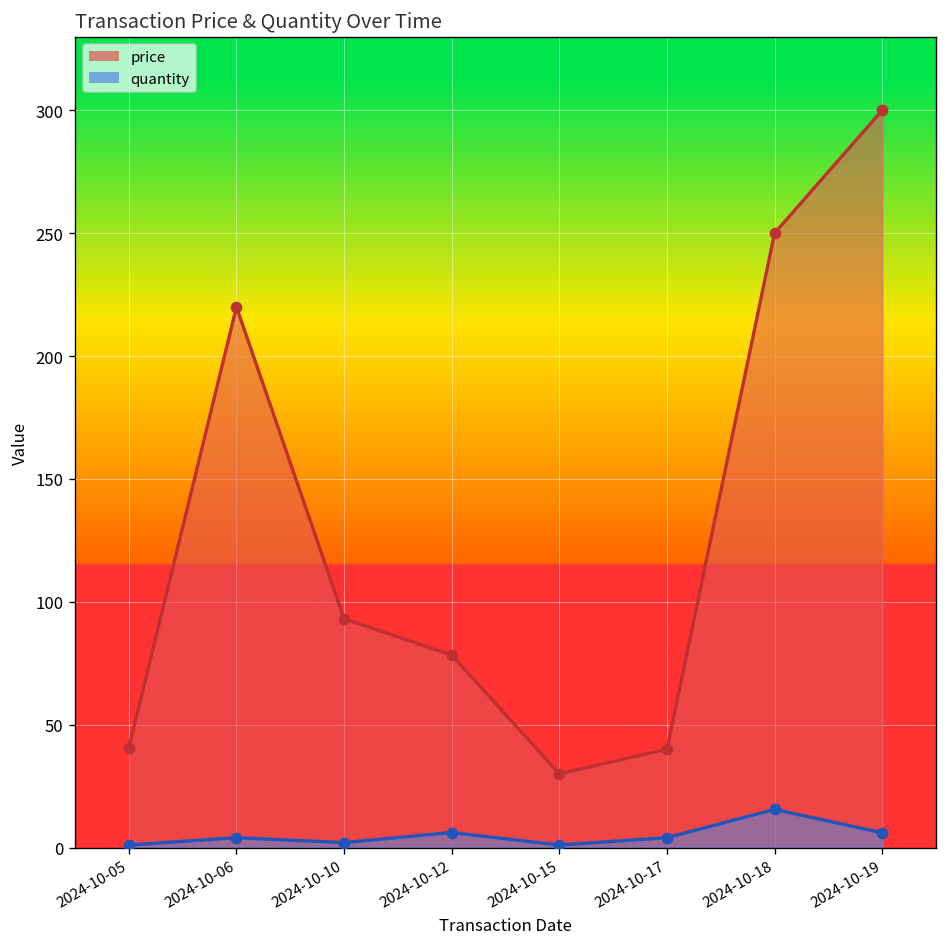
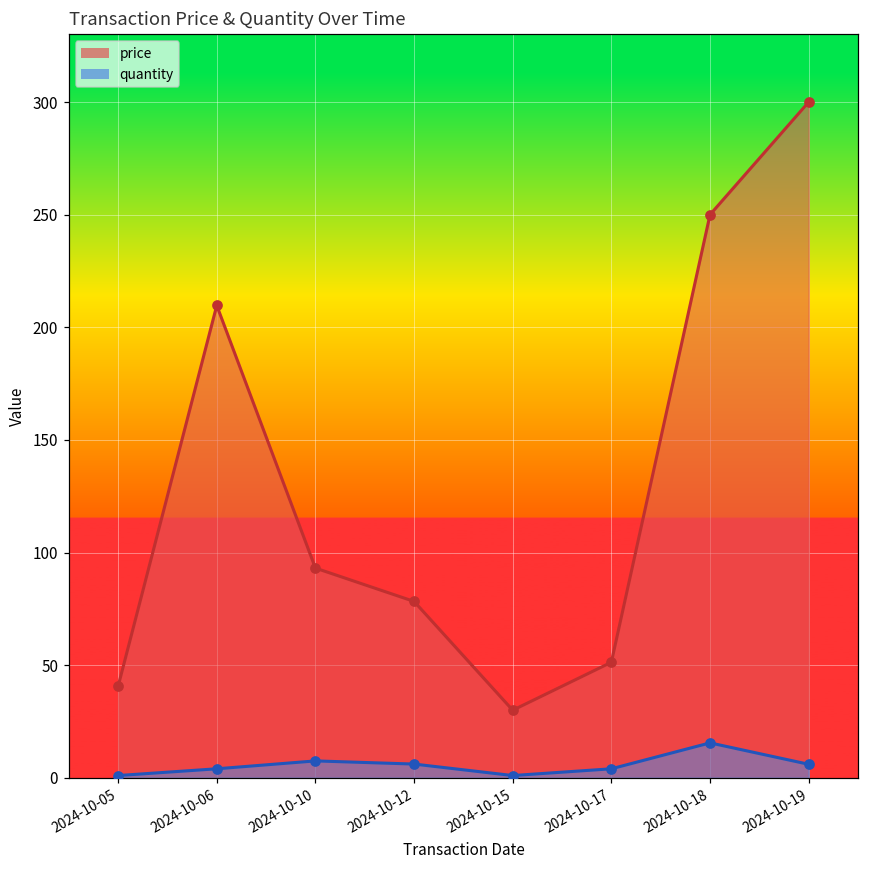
price, 2024-10-06: 220 -> 210
quantity, 2024-10-10: 2 -> 8
price, 2024-10-17: 40 -> 51
